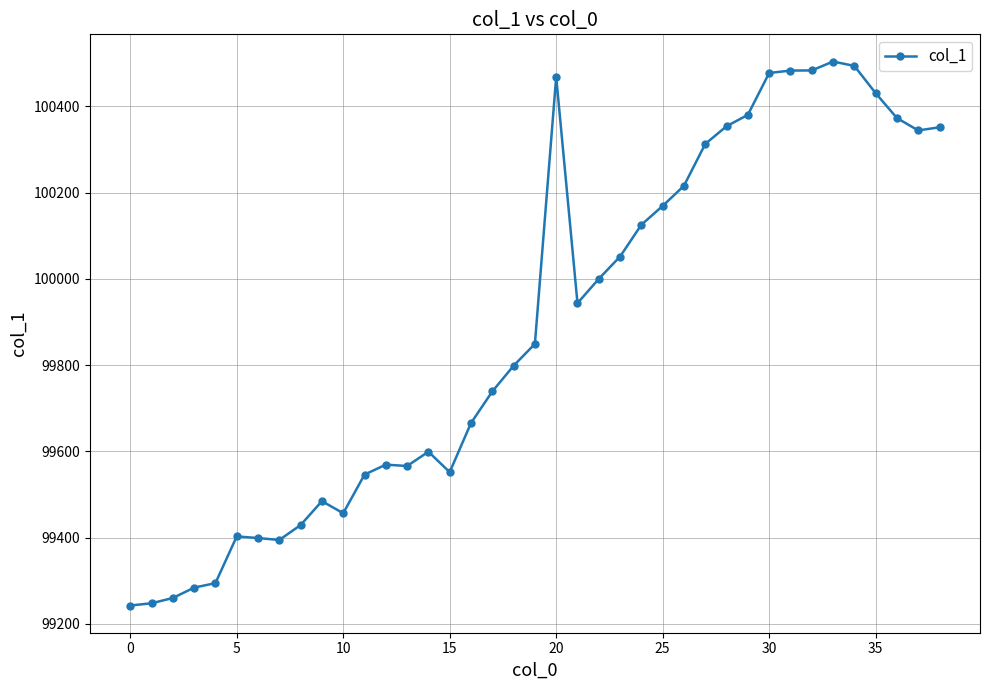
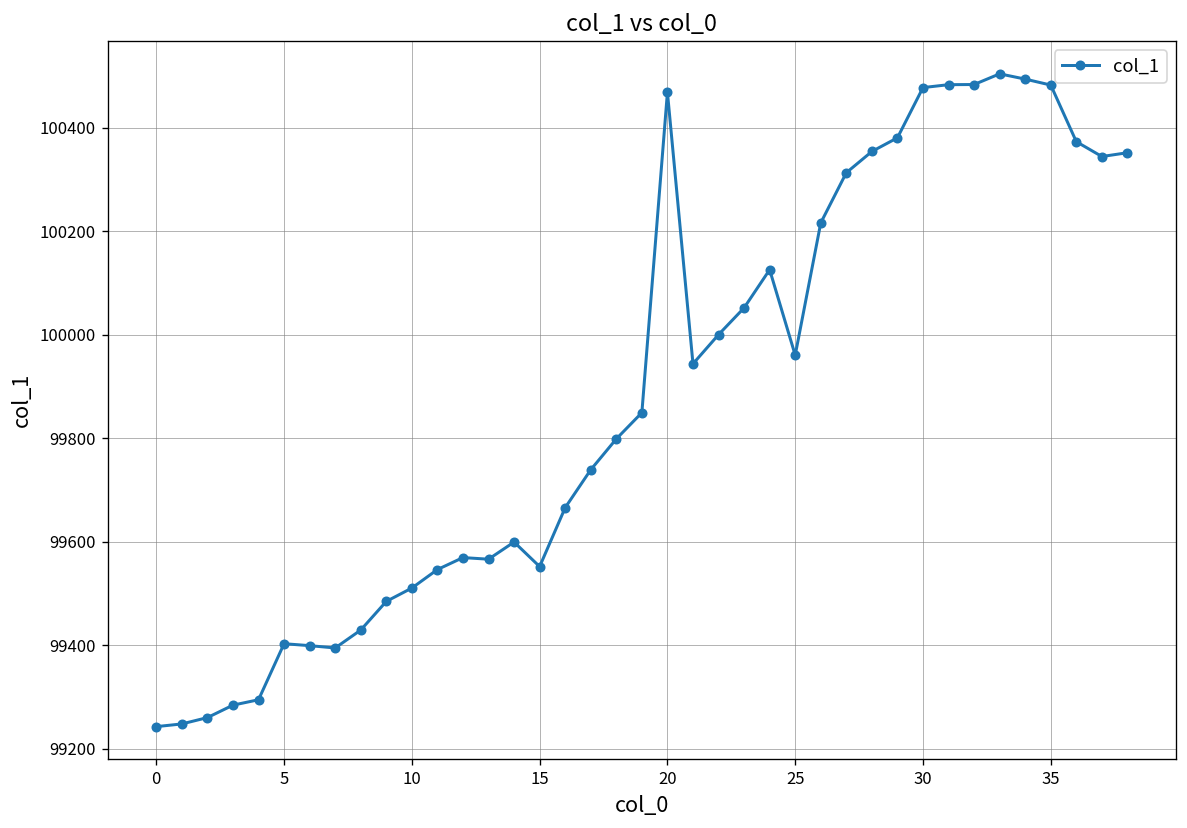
10: 99460 -> 99510
25: 100170 -> 99960
35: 100430 -> 100480
